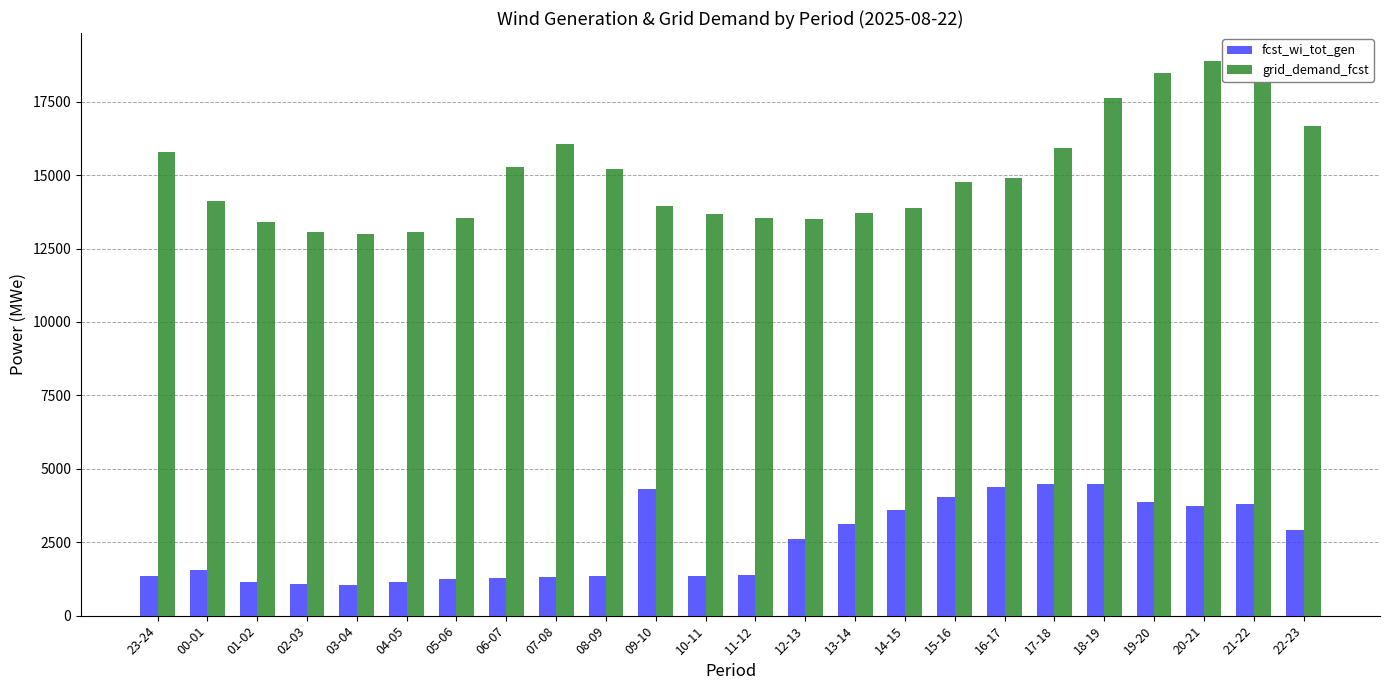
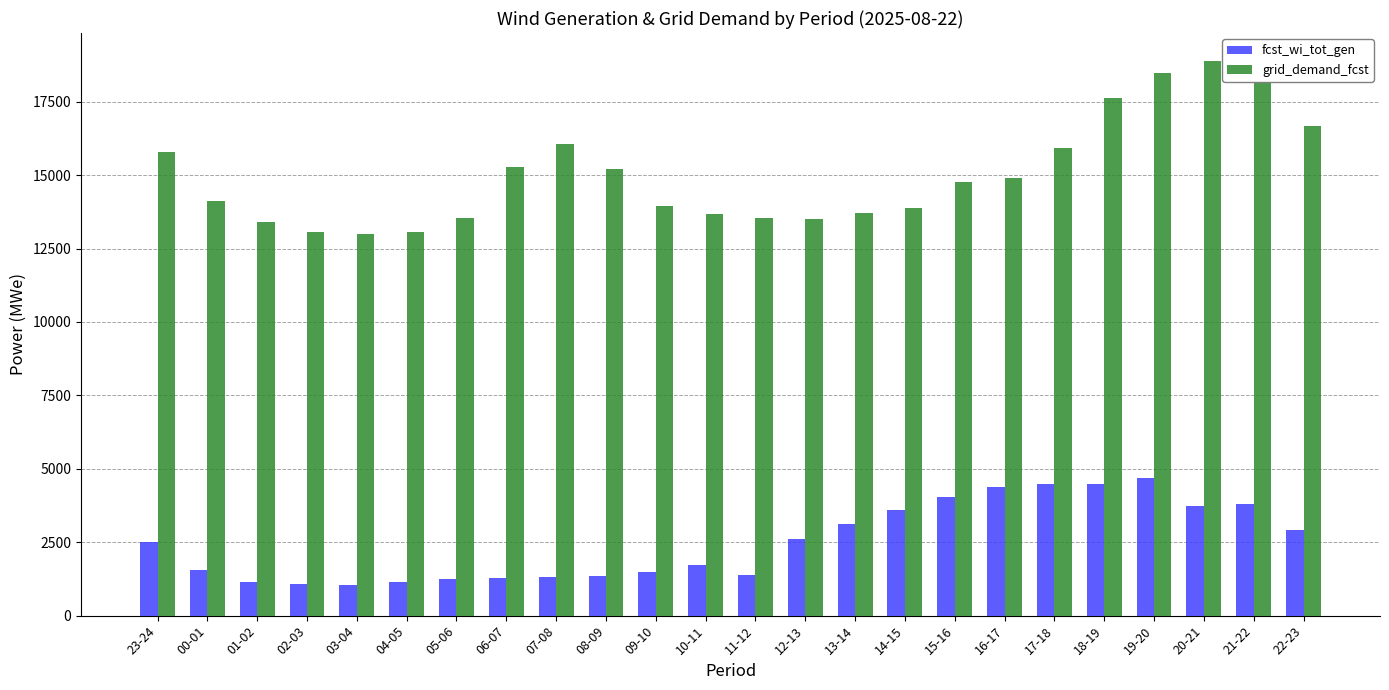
fcst_wi_tot_gen, 23-24: 1400 -> 2500
fcst_wi_tot_gen, 09-10: 4300 -> 1500
fcst_wi_tot_gen, 10-11: 1300 -> 1700
fcst_wi_tot_gen, 19-20: 3900 -> 4700
